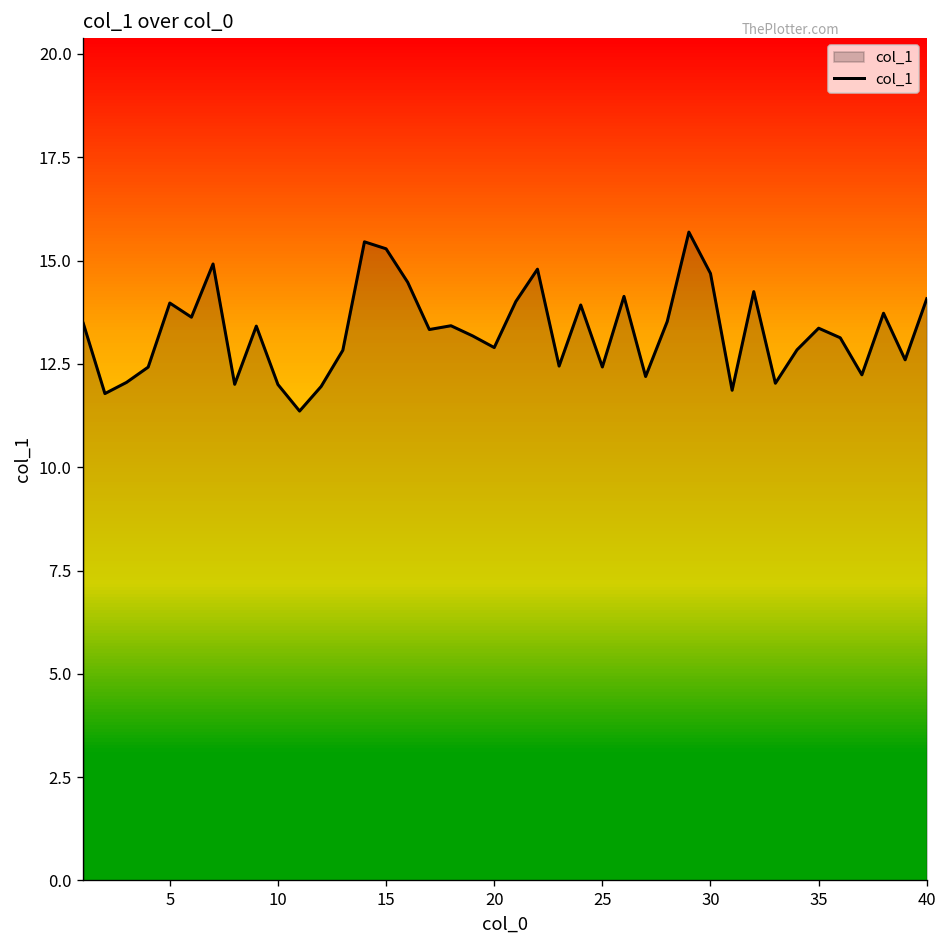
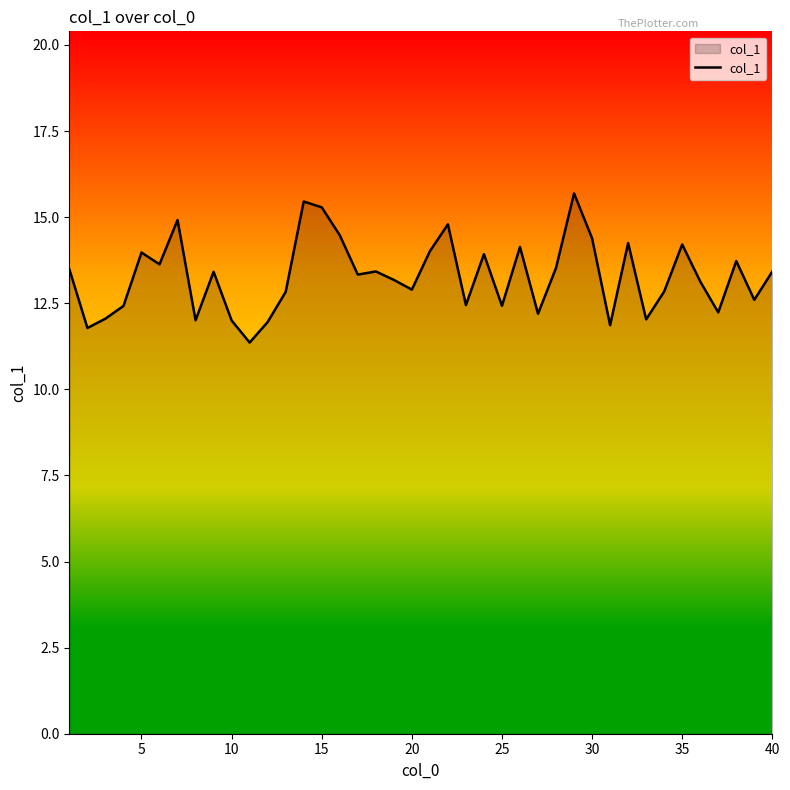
30: 14.7 -> 14.4
35: 13.4 -> 14.2
40: 14.1 -> 13.4
